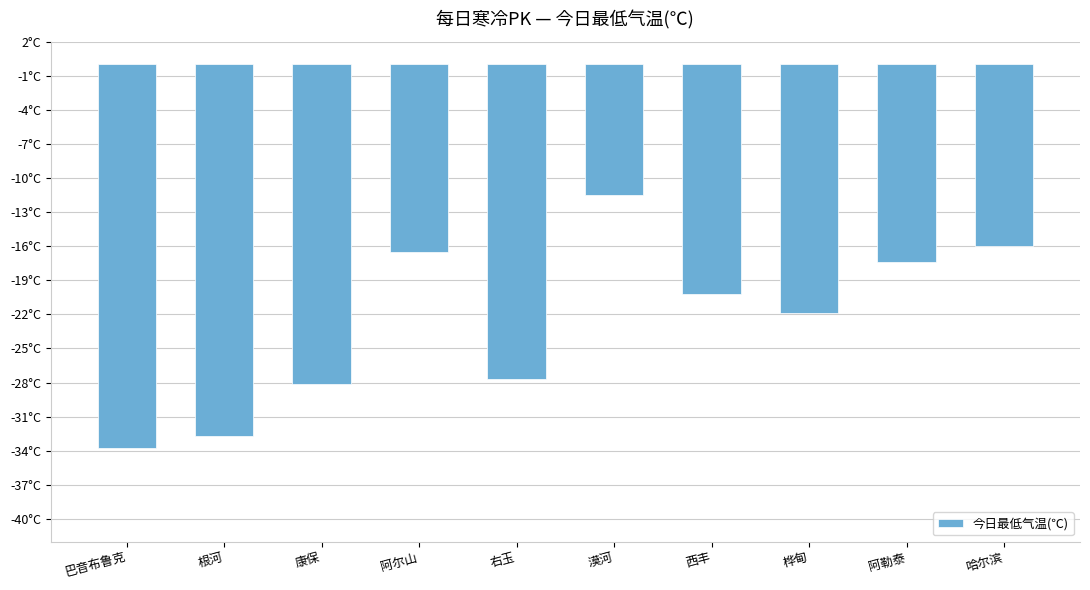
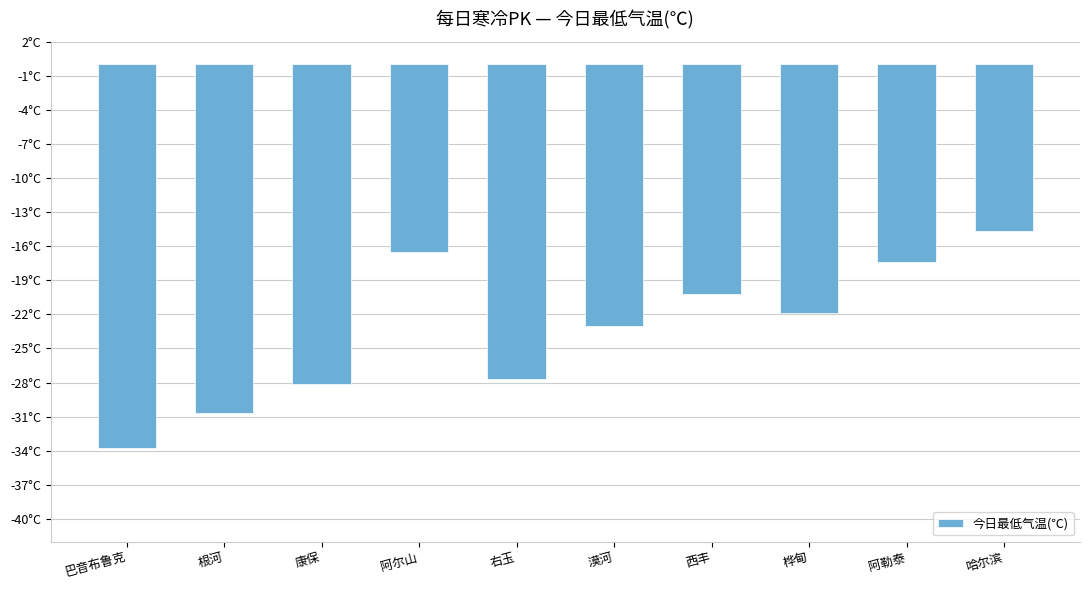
根河: -32.7°C -> -30.7°C
漠河: -11.5°C -> -23.0°C
哈尔滨: -16.0°C -> -14.7°C
